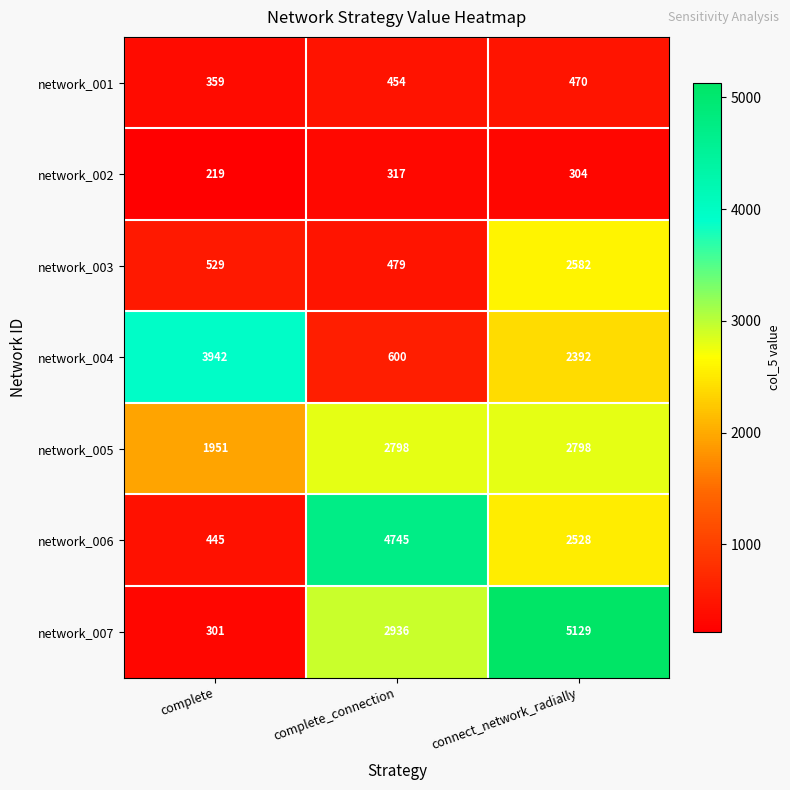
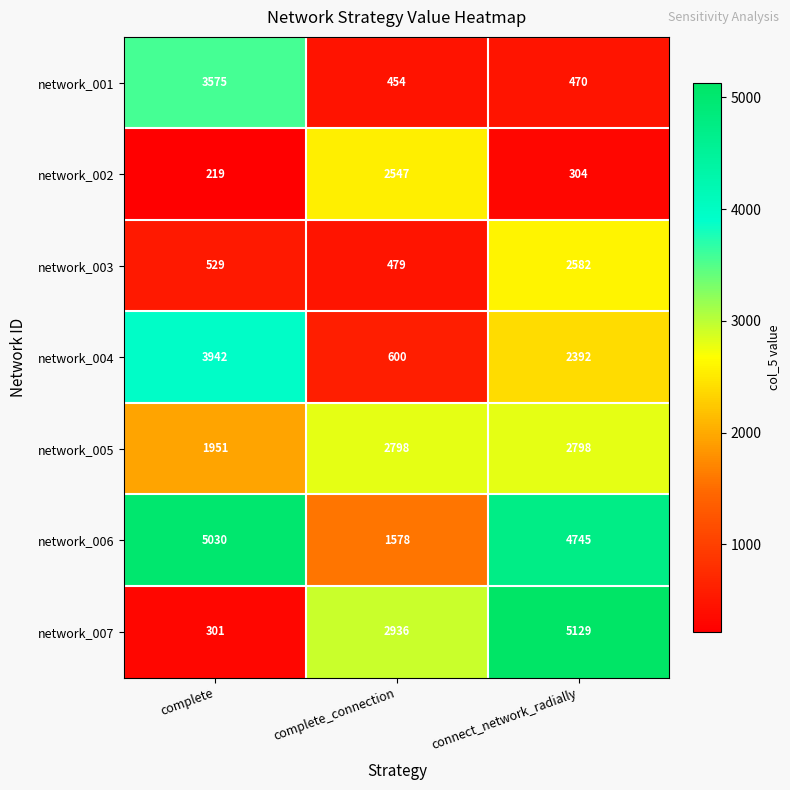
network_001, complete: 359 -> 3575
network_002, complete_connection: 317 -> 2547
network_006, complete: 445 -> 5030
network_006, complete_connection: 4745 -> 1578
network_006, connect_network_radially: 2528 -> 4745
